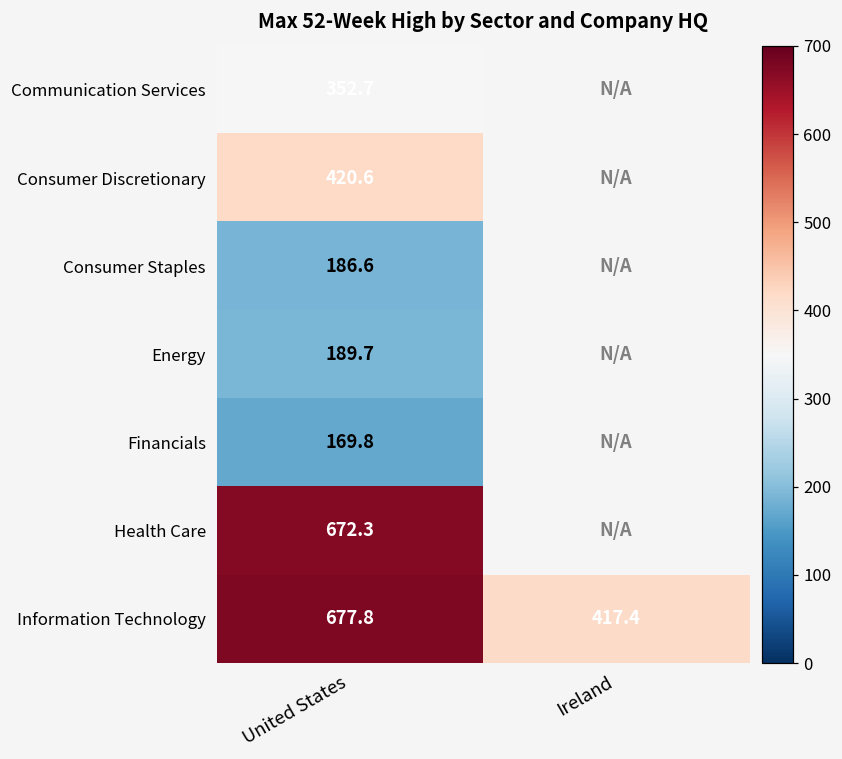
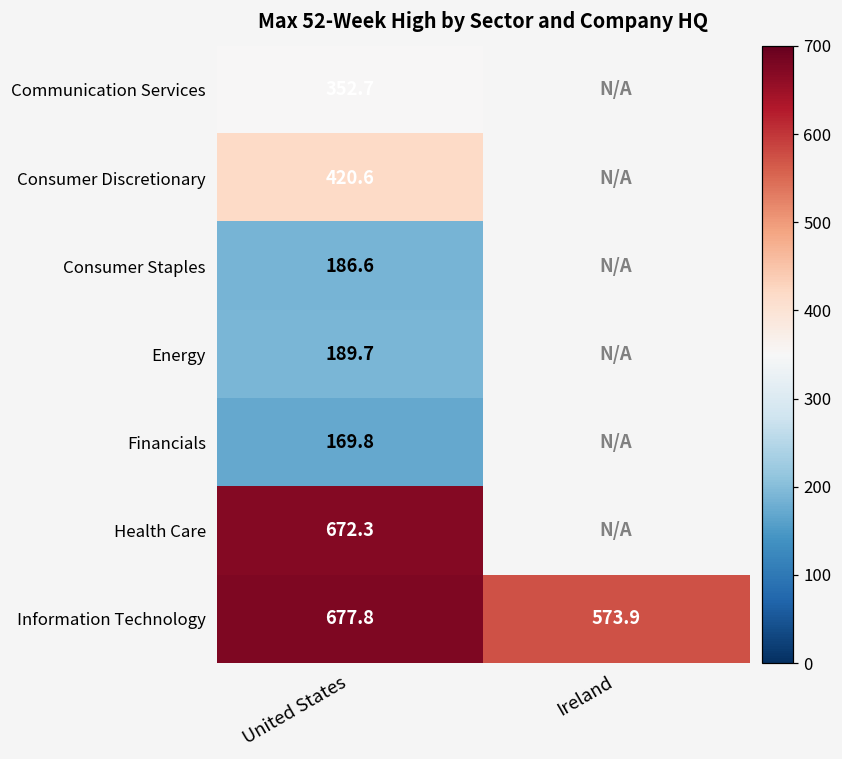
Information Technology, Ireland: 417.4 -> 573.9
